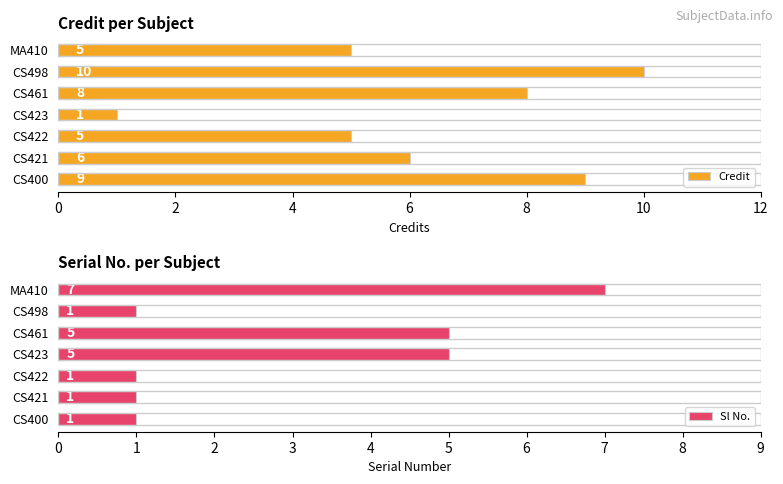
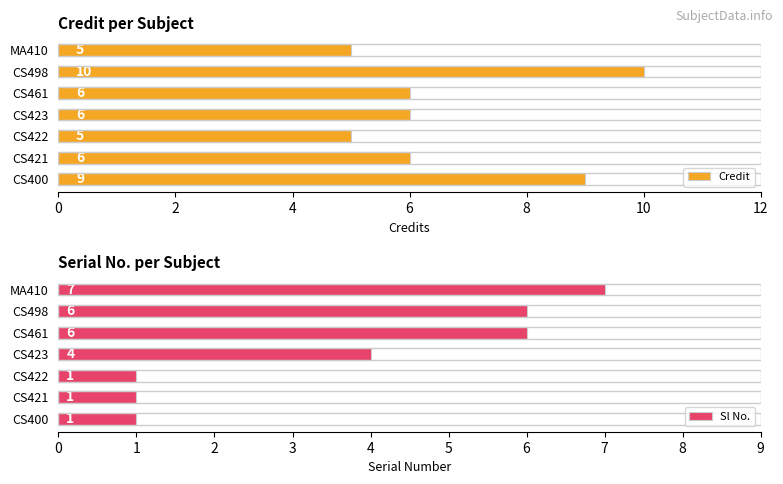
Credit per Subject, CS461: 8 -> 6
Credit per Subject, CS423: 1 -> 6
Serial No. per Subject, CS498: 1 -> 6
Serial No. per Subject, CS461: 5 -> 6
Serial No. per Subject, CS423: 5 -> 4
